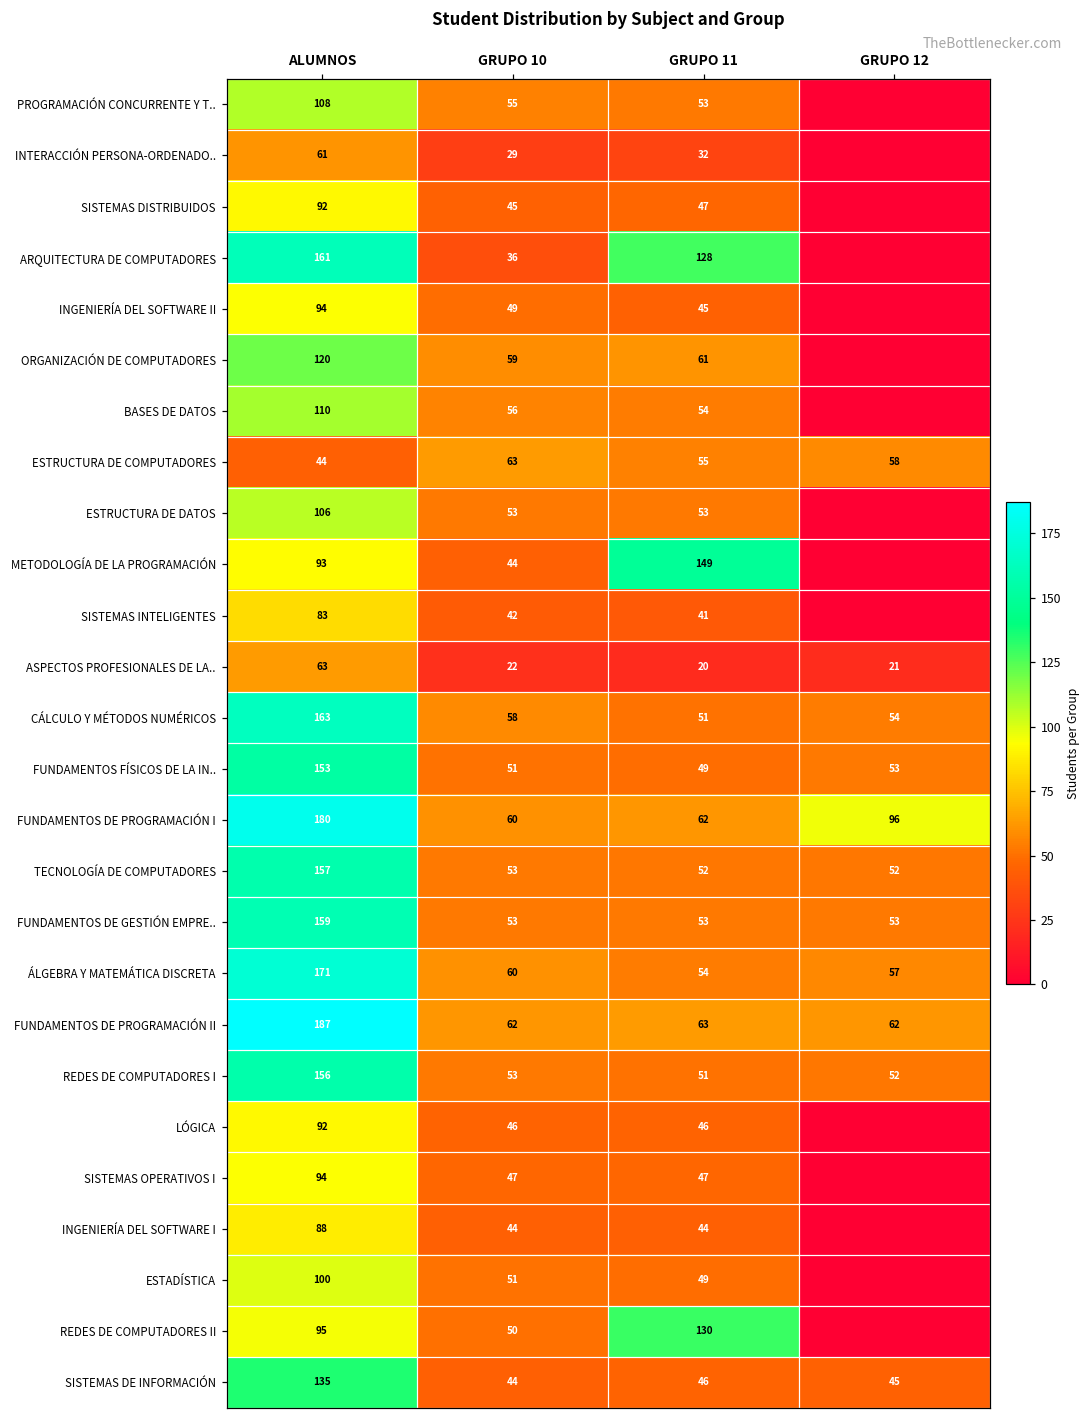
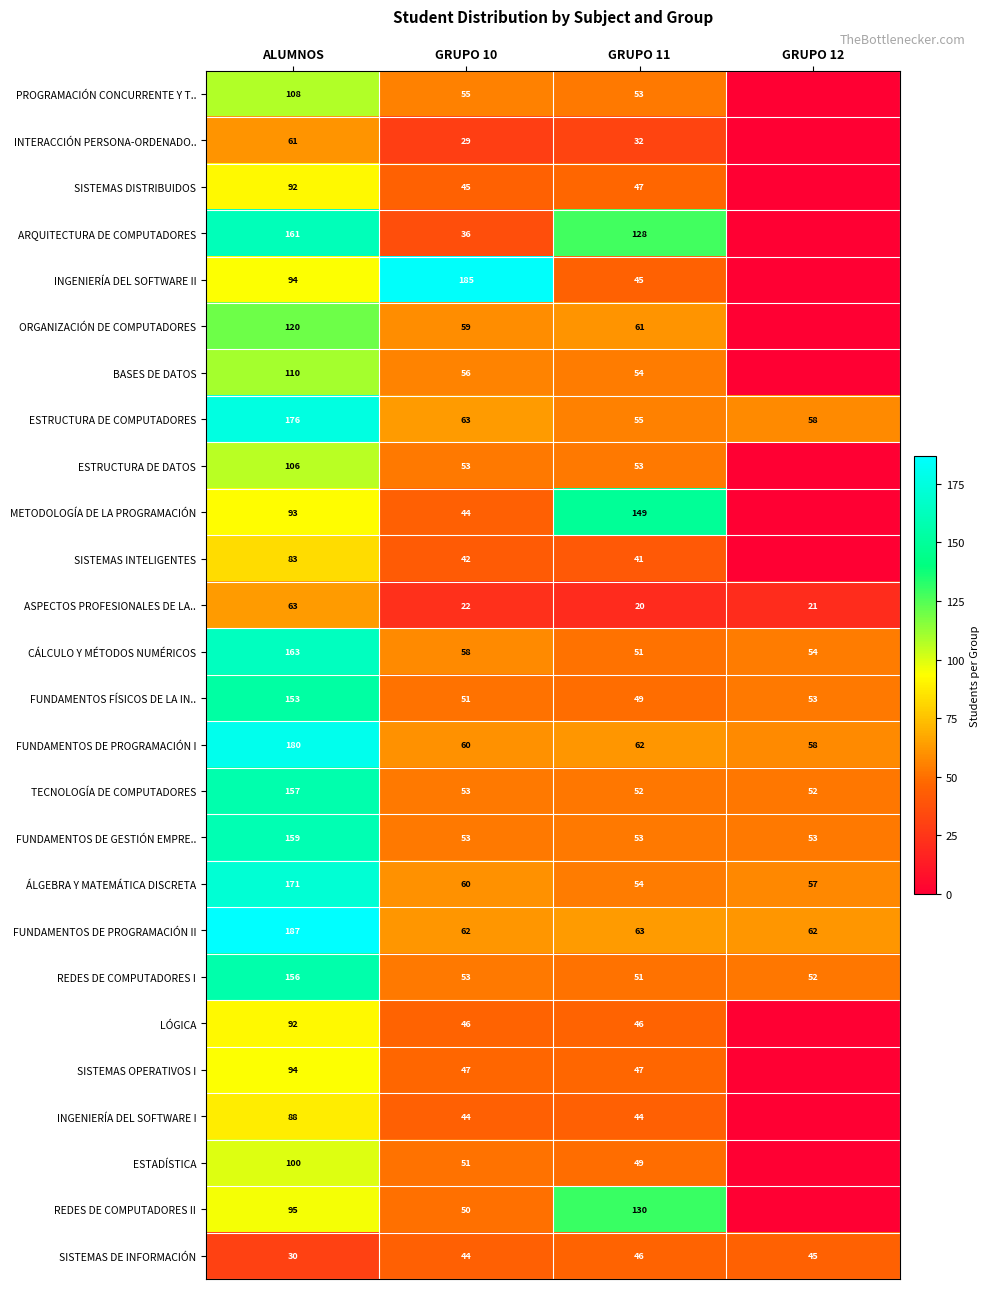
INGENIERÍA DEL SOFTWARE II, GRUPO 10: 49 -> 185
ESTRUCTURA DE COMPUTADORES, ALUMNOS: 44 -> 176
FUNDAMENTOS DE PROGRAMACIÓN I, GRUPO 12: 96 -> 58
SISTEMAS DE INFORMACIÓN, ALUMNOS: 135 -> 30
